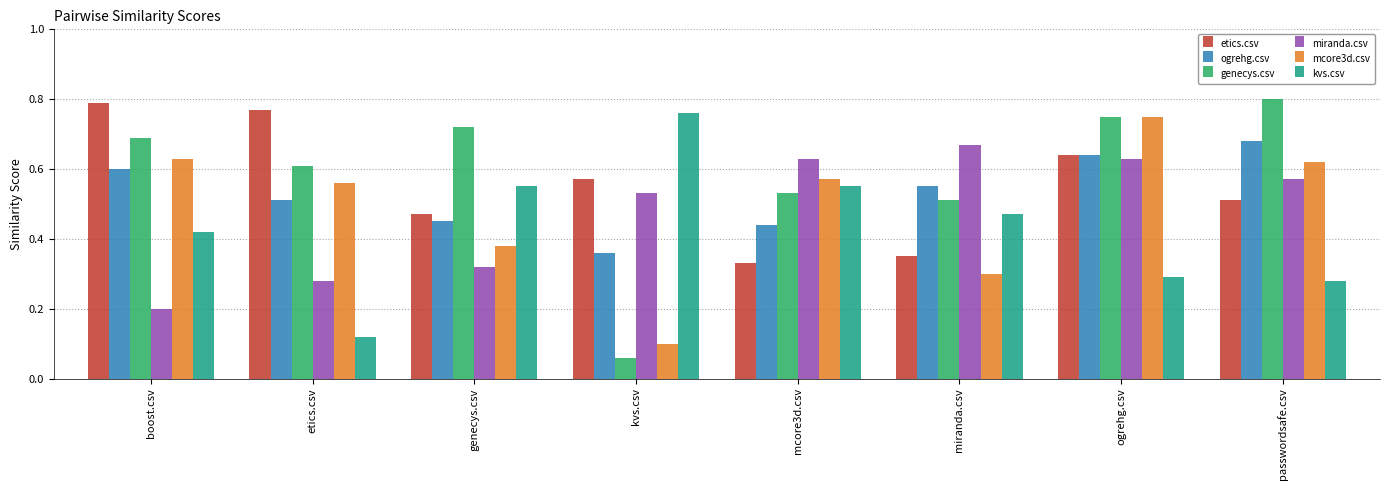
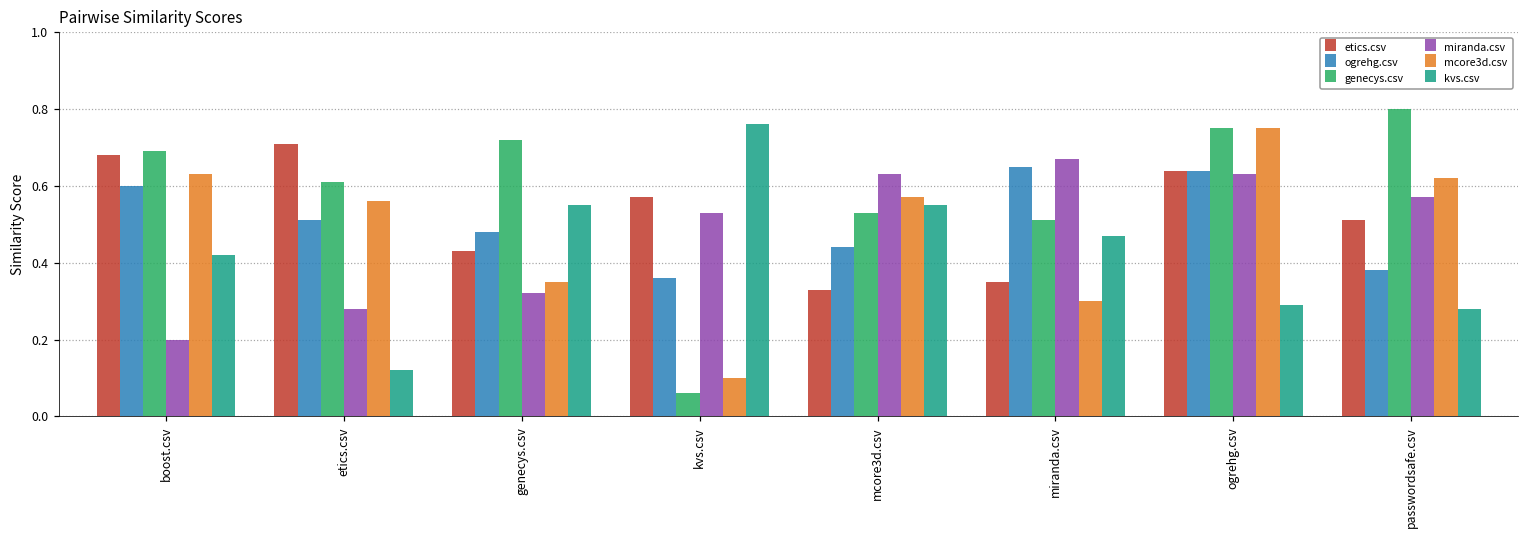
etics.csv, boost.csv: 0.79 -> 0.68
etics.csv, etics.csv: 0.77 -> 0.71
etics.csv, genecys.csv: 0.47 -> 0.43
ogrehg.csv, genecys.csv: 0.45 -> 0.48
mcore3d.csv, genecys.csv: 0.38 -> 0.35
ogrehg.csv, miranda.csv: 0.55 -> 0.65
ogrehg.csv, passwordsafe.csv: 0.68 -> 0.38
